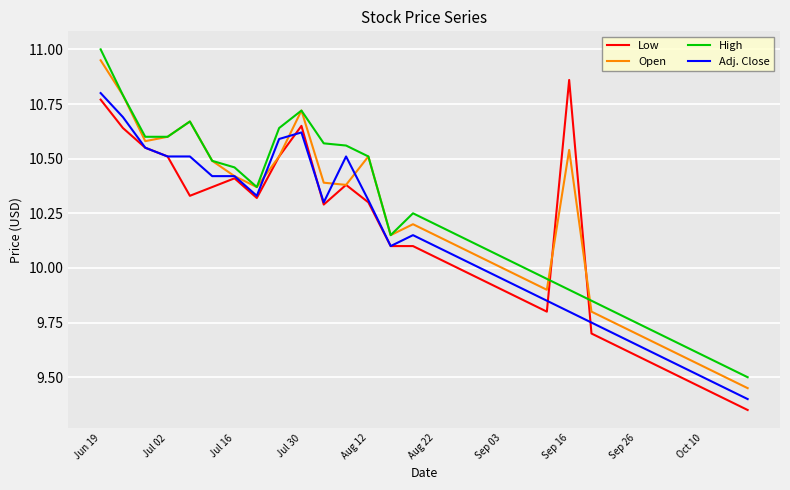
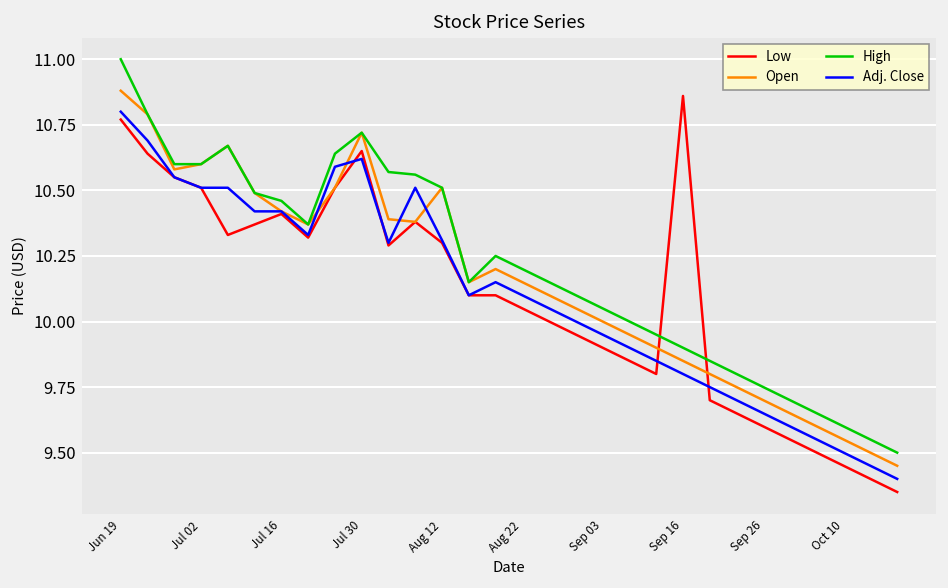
Open, Jun 19: 10.95 -> 10.88
Open, Sep 16: 10.54 -> 9.85
